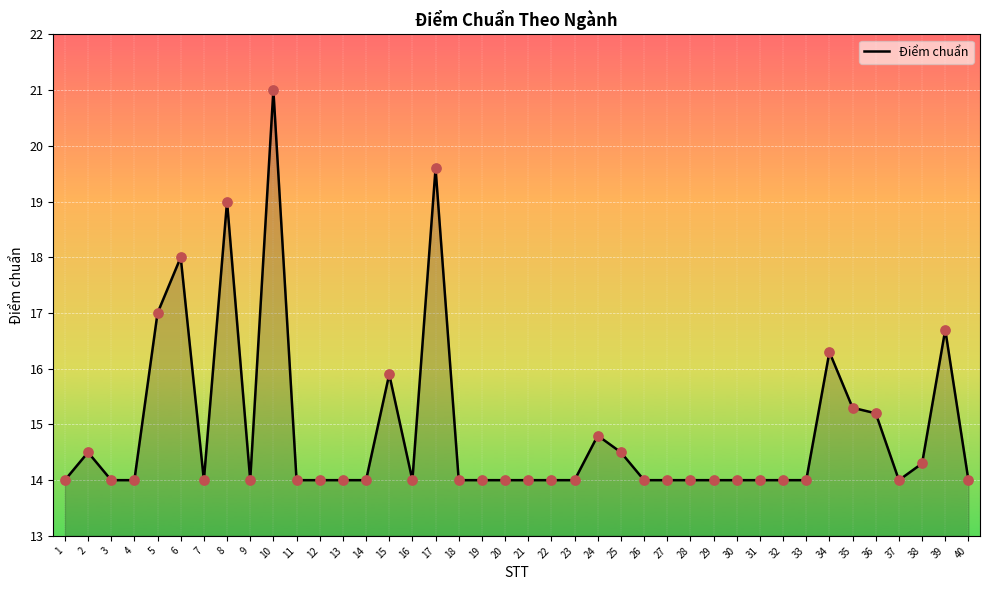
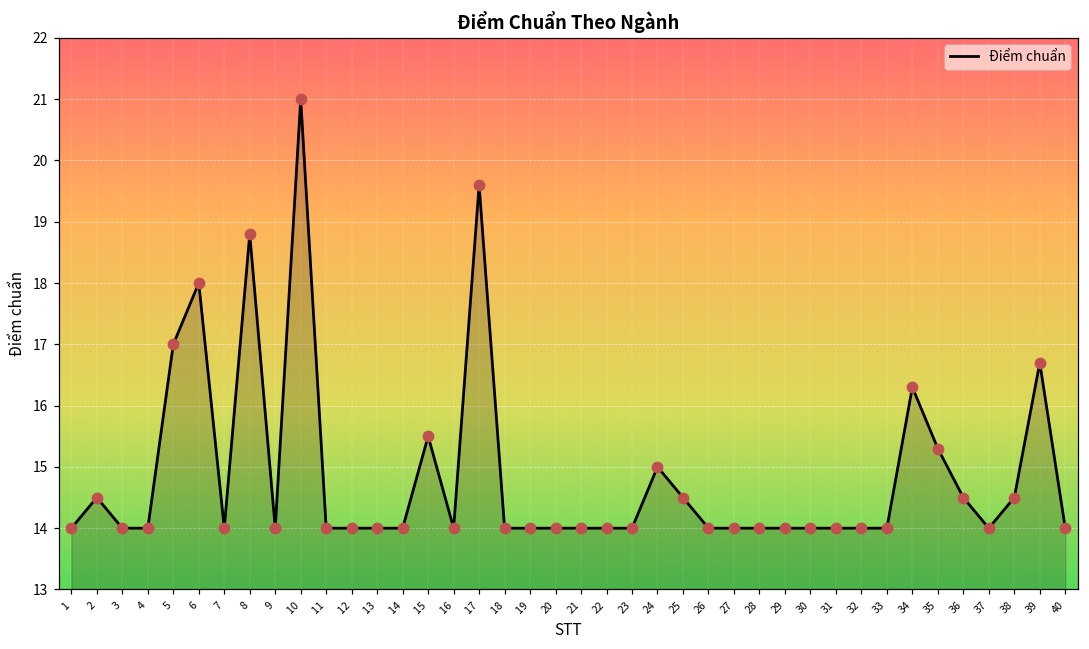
8: 19.0 -> 18.8
15: 15.9 -> 15.5
24: 14.8 -> 15.0
36: 15.2 -> 14.5
38: 14.3 -> 14.5
